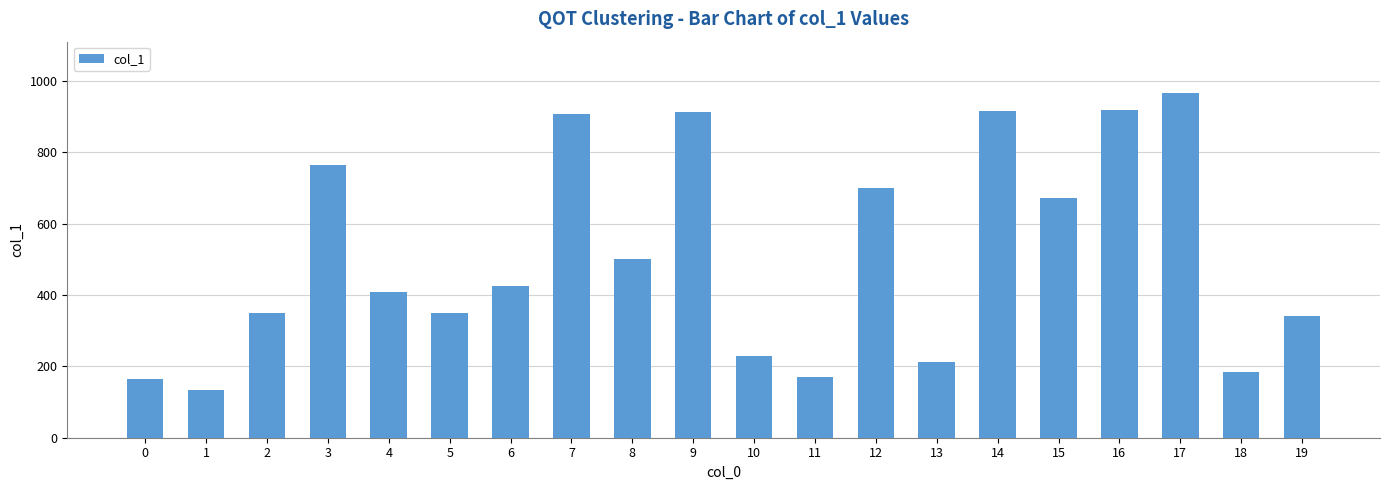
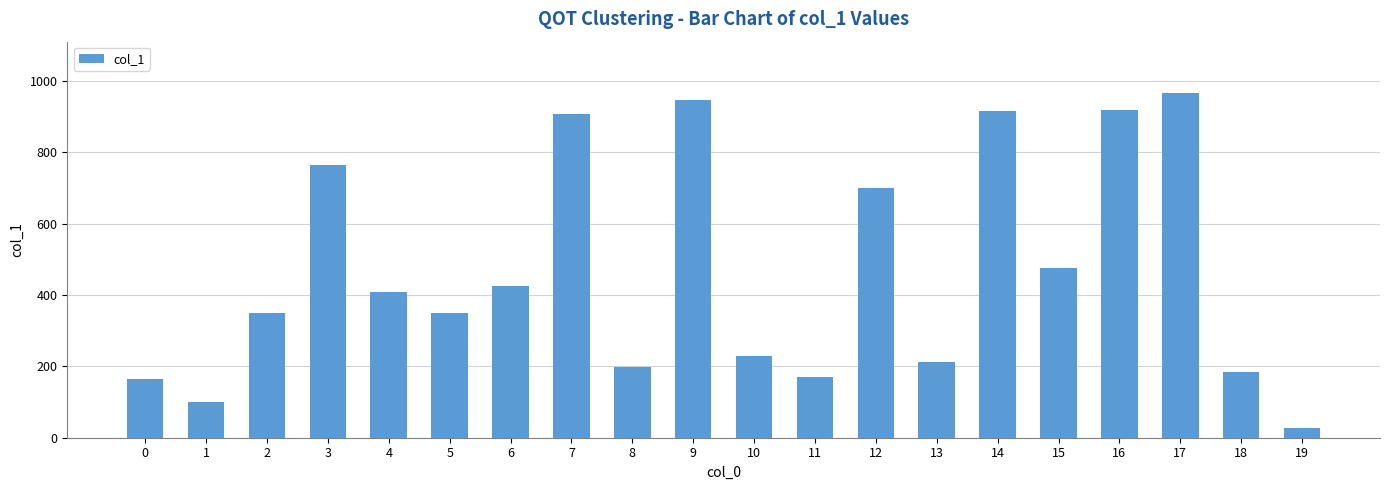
1: 130 -> 100
8: 500 -> 200
9: 910 -> 950
15: 670 -> 480
19: 340 -> 30
